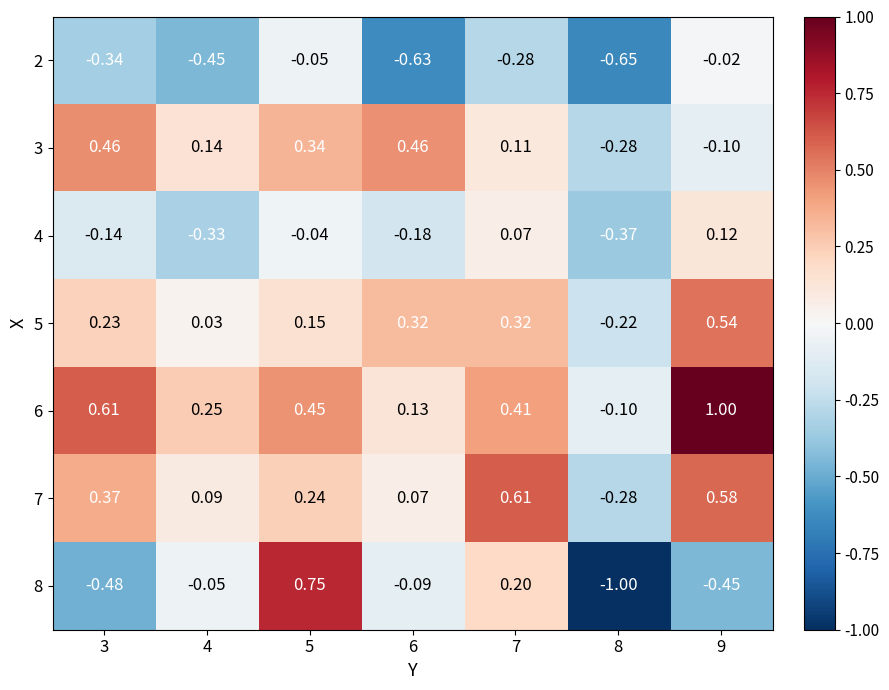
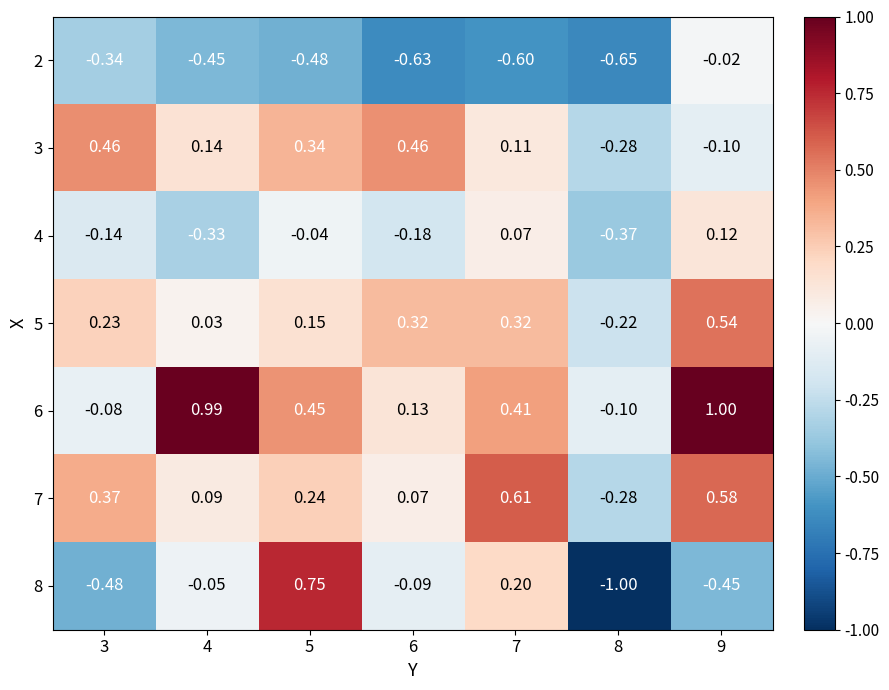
2, 5: -0.05 -> -0.48
2, 7: -0.28 -> -0.60
6, 3: 0.61 -> -0.08
6, 4: 0.25 -> 0.99
